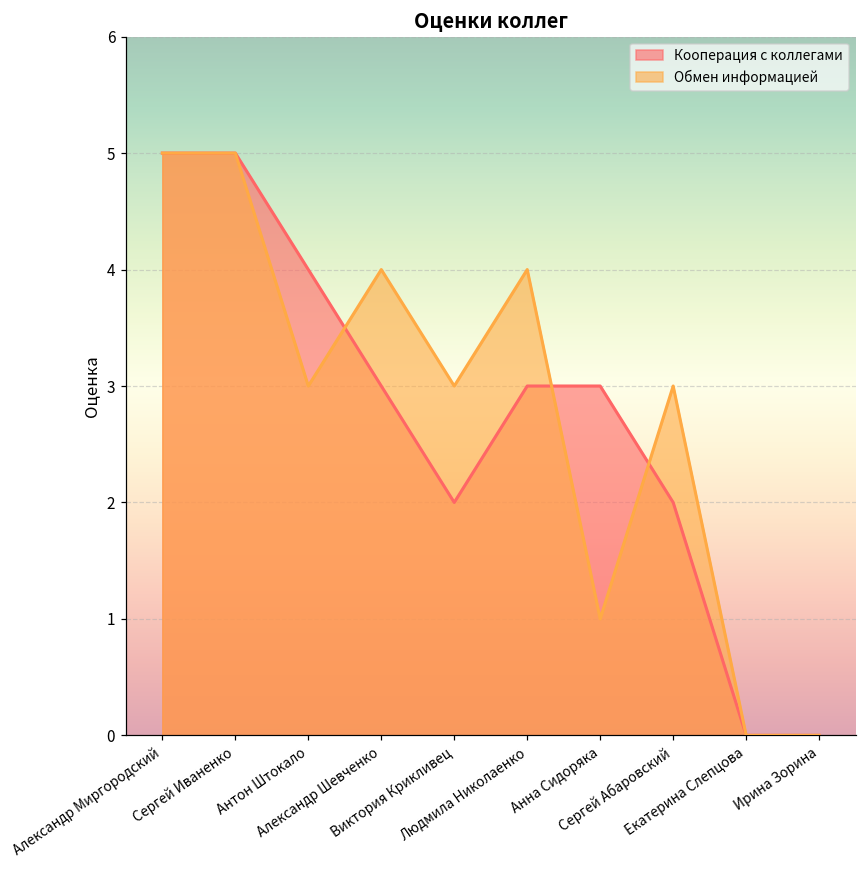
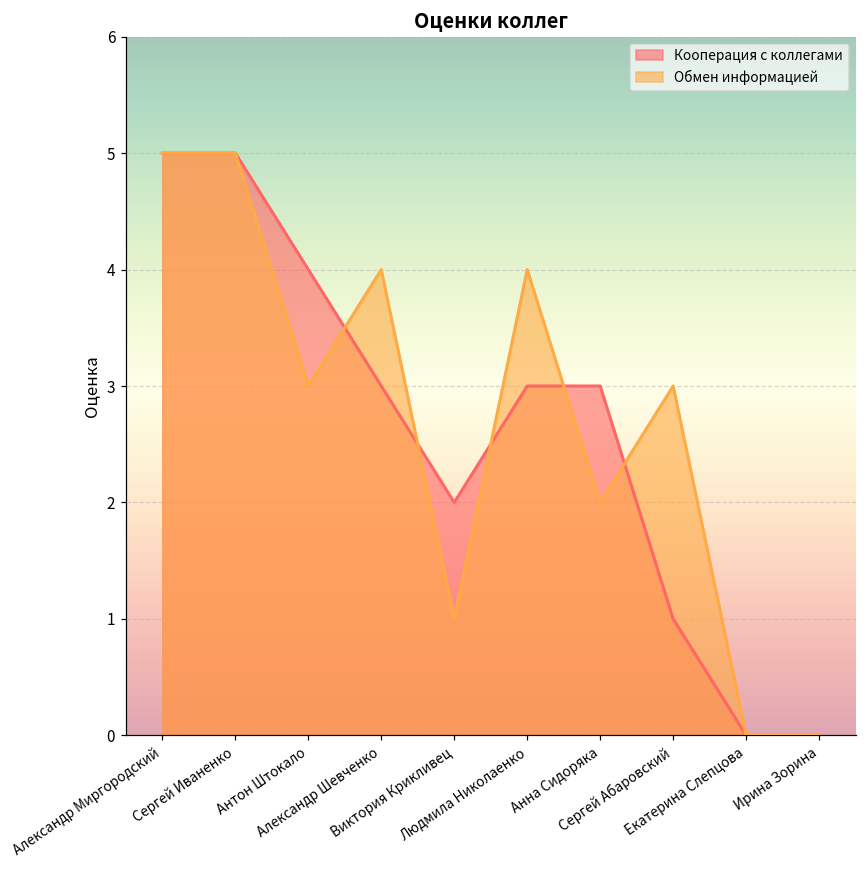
Обмен информацией, Виктория Крикливец: 3 -> 1
Обмен информацией, Анна Сидоряка: 1 -> 2
Кооперация с коллегами, Сергей Абаровский: 2 -> 1
